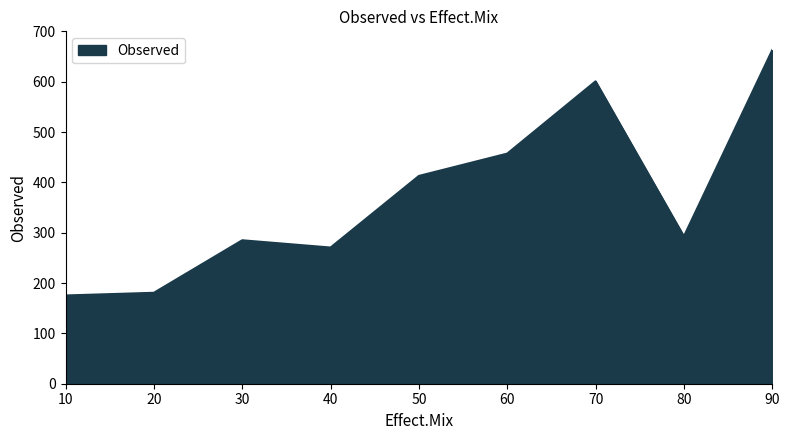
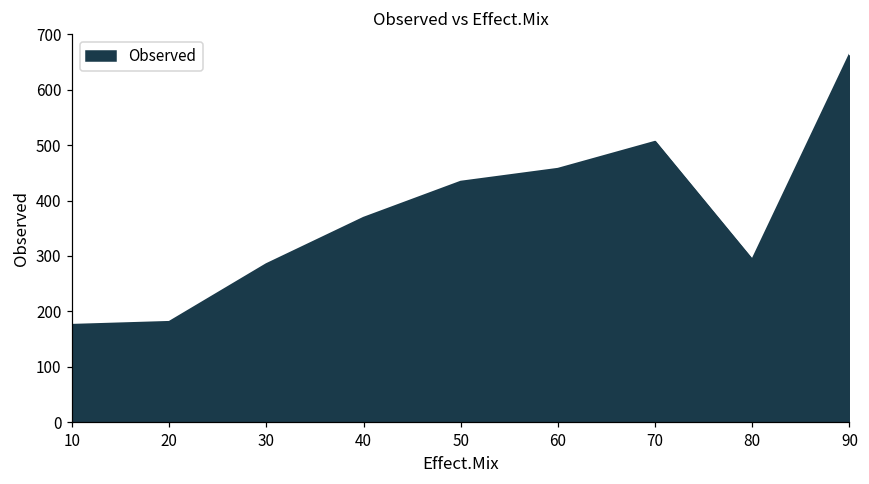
40: 270 -> 370
50: 410 -> 430
70: 600 -> 510
